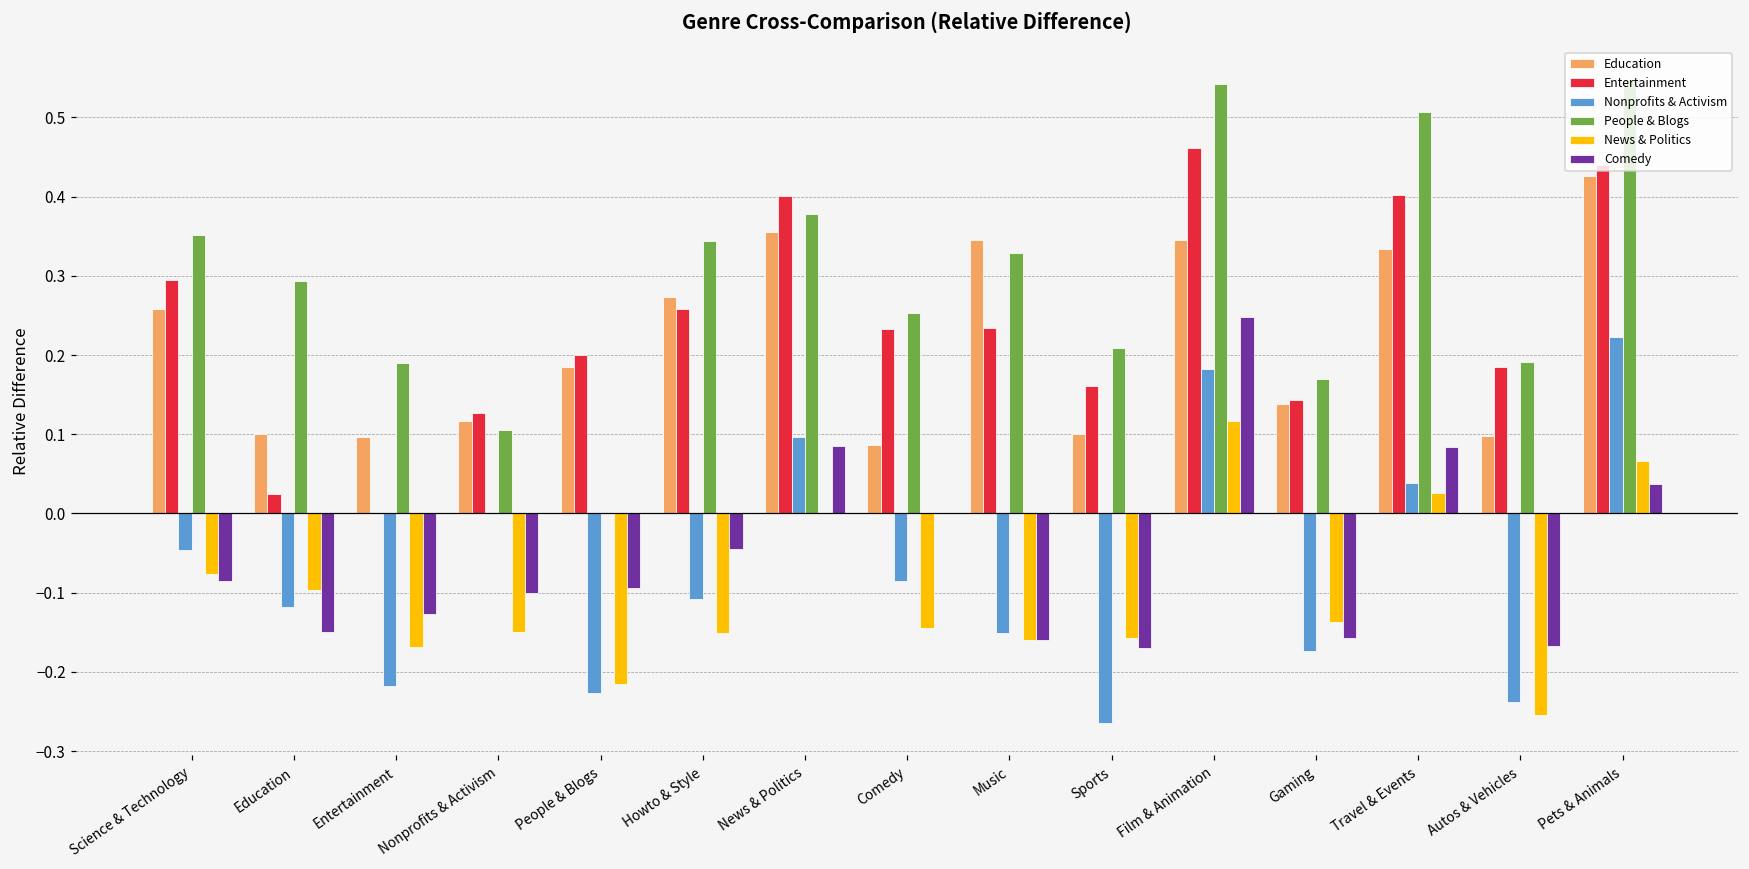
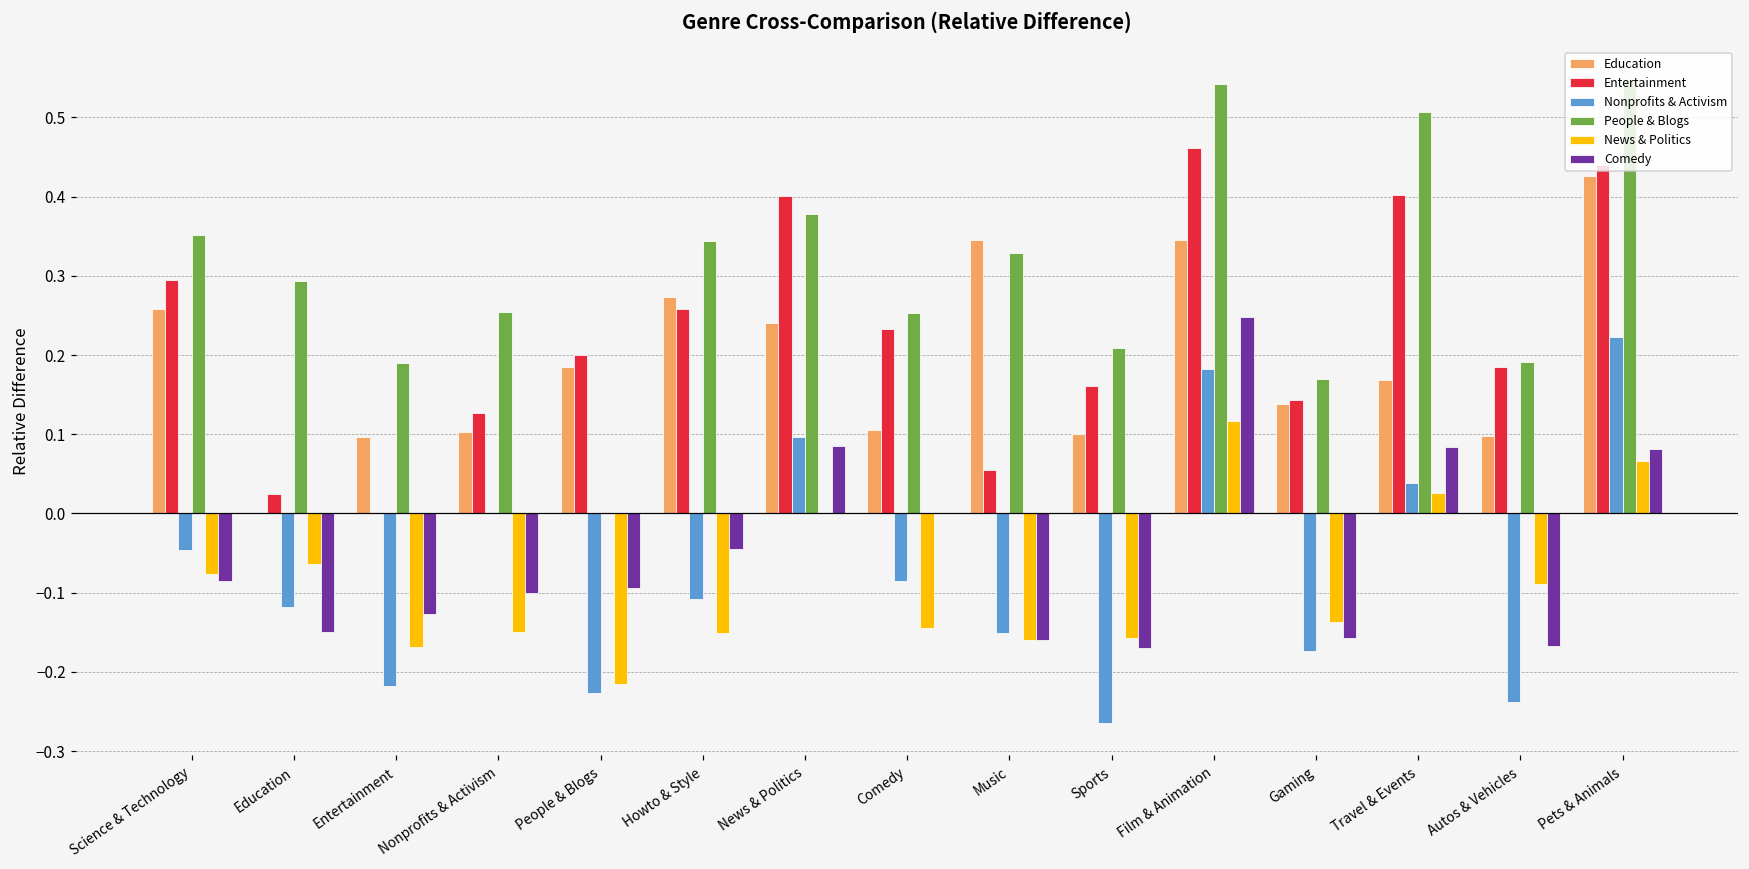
Education, Education: 0.1 -> 0.0
News & Politics, Education: -0.10 -> -0.06
Education, Nonprofits & Activism: 0.12 -> 0.10
People & Blogs, Nonprofits & Activism: 0.11 -> 0.25
Education, News & Politics: 0.35 -> 0.24
Education, Comedy: 0.09 -> 0.11
Entertainment, Music: 0.23 -> 0.05
Education, Travel & Events: 0.33 -> 0.17
News & Politics, Autos & Vehicles: -0.25 -> -0.09
Comedy, Pets & Animals: 0.04 -> 0.08
